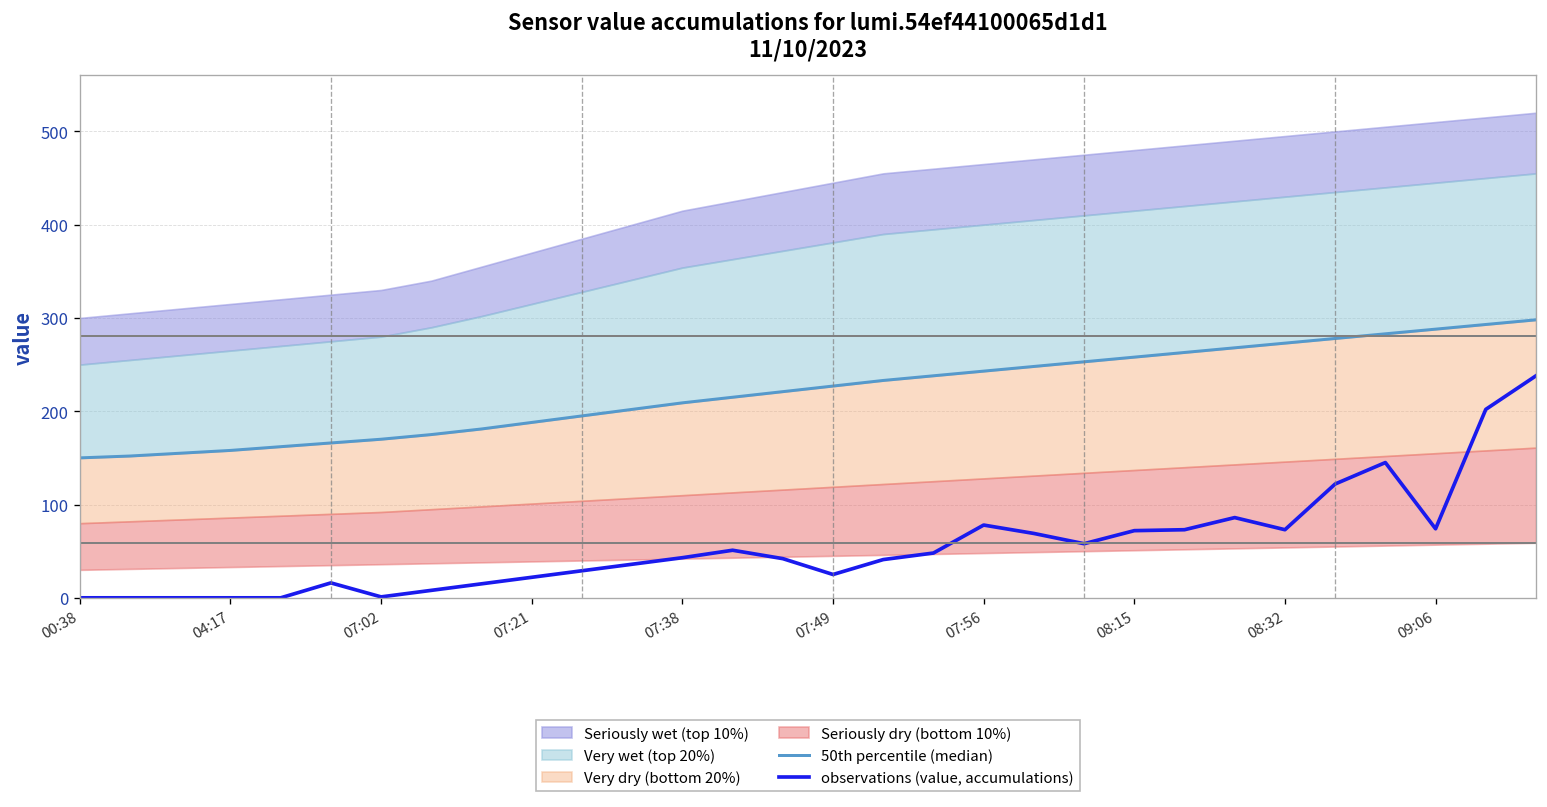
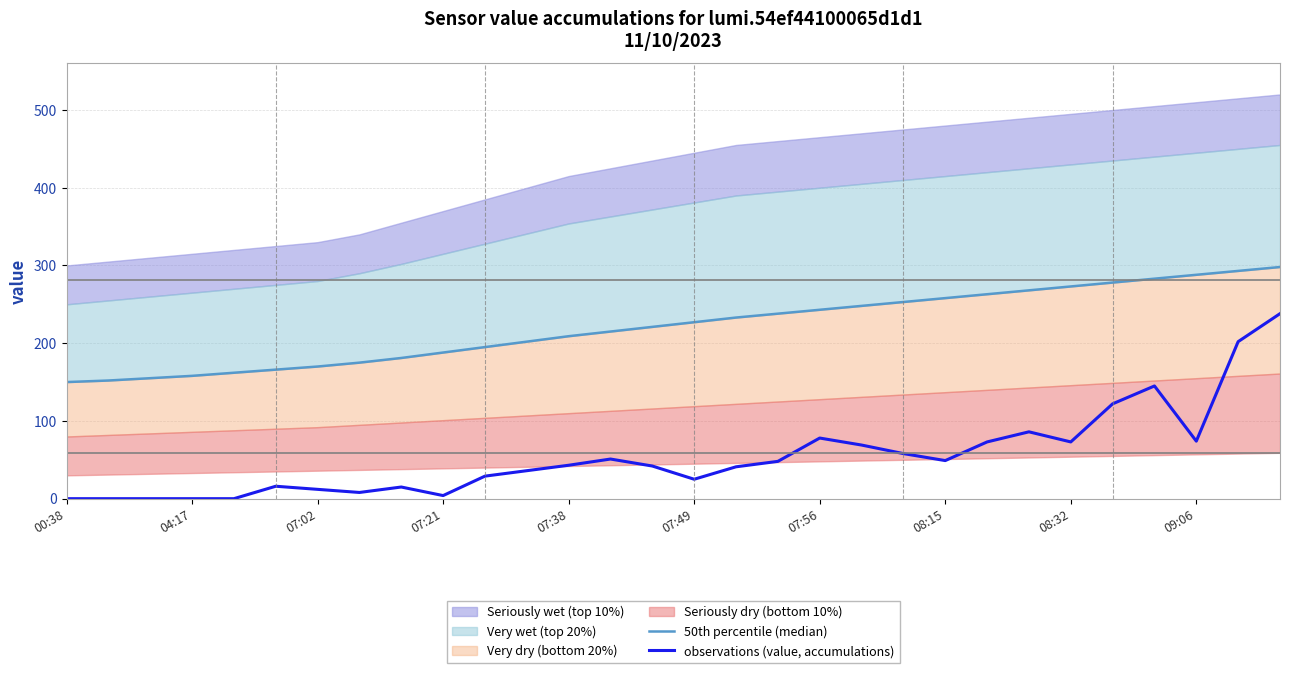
observations (value, accumulations), 07:02: 0 -> 10
observations (value, accumulations), 07:21: 20 -> 0
observations (value, accumulations), 08:15: 70 -> 50
